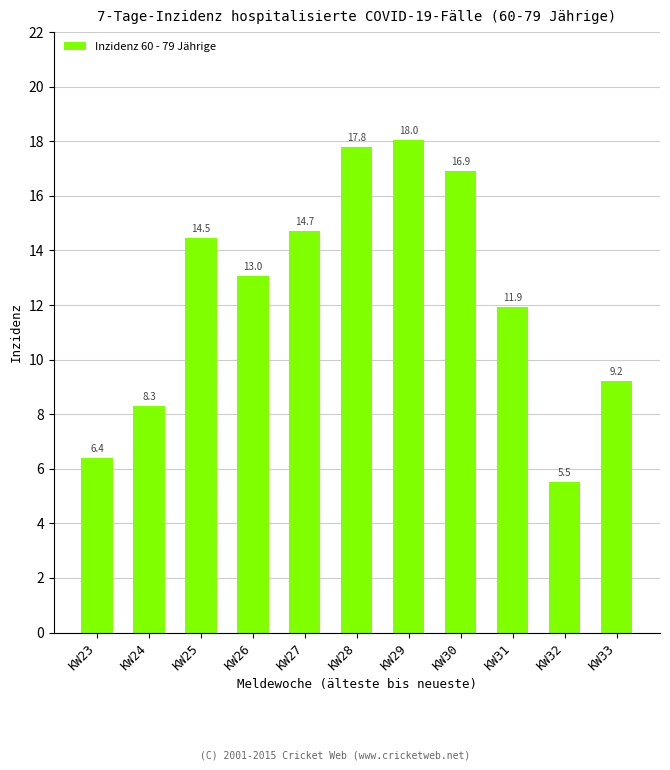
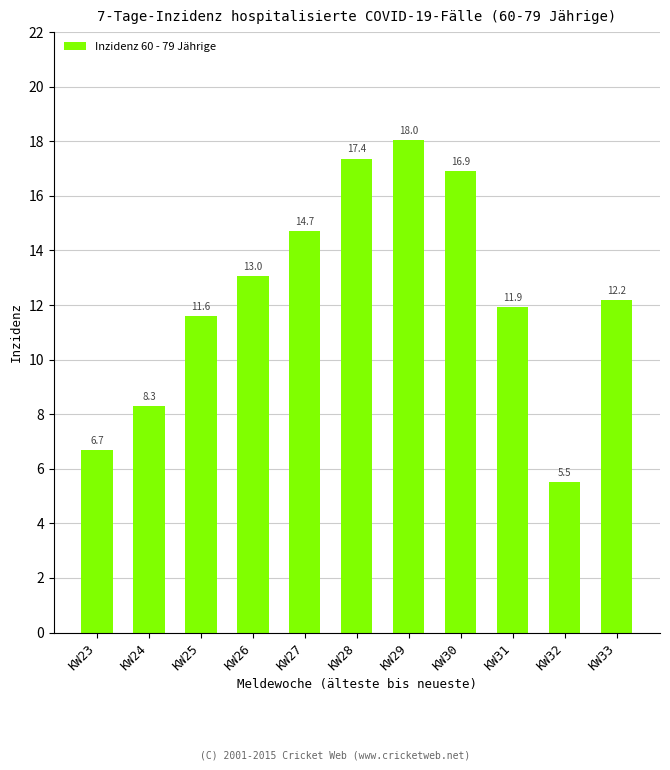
KW23: 6.4 -> 6.7
KW25: 14.5 -> 11.6
KW28: 17.8 -> 17.4
KW33: 9.2 -> 12.2
